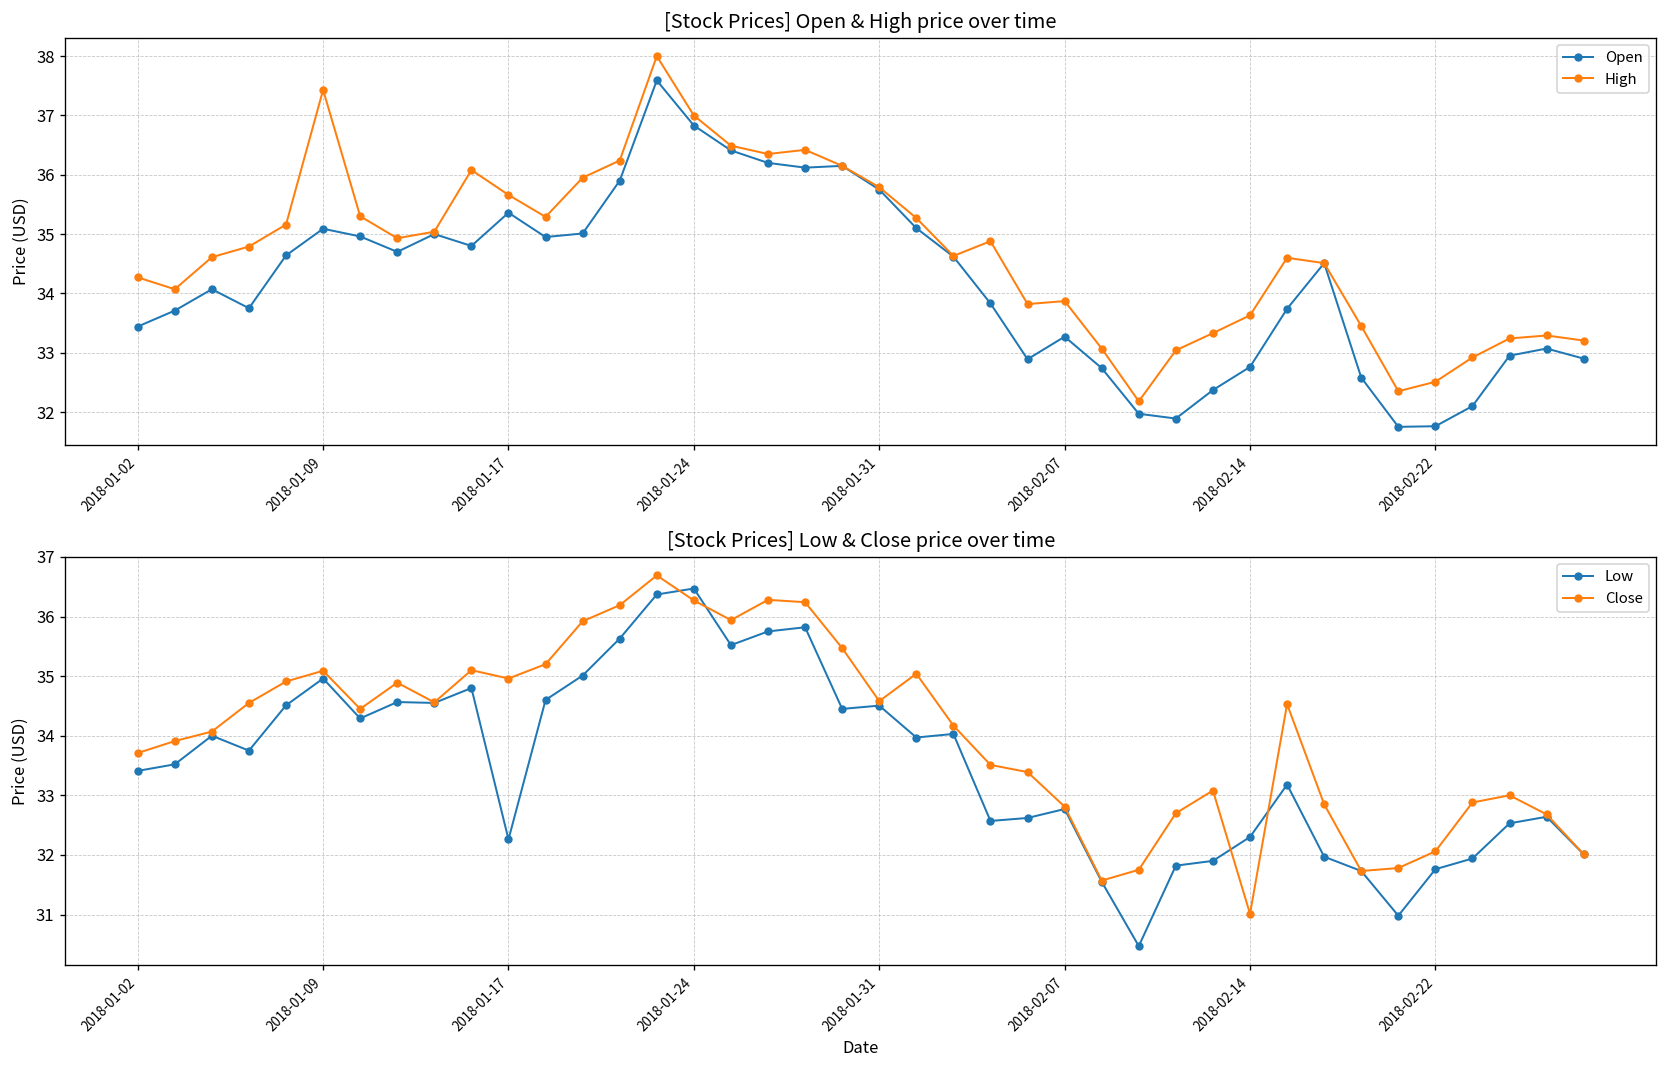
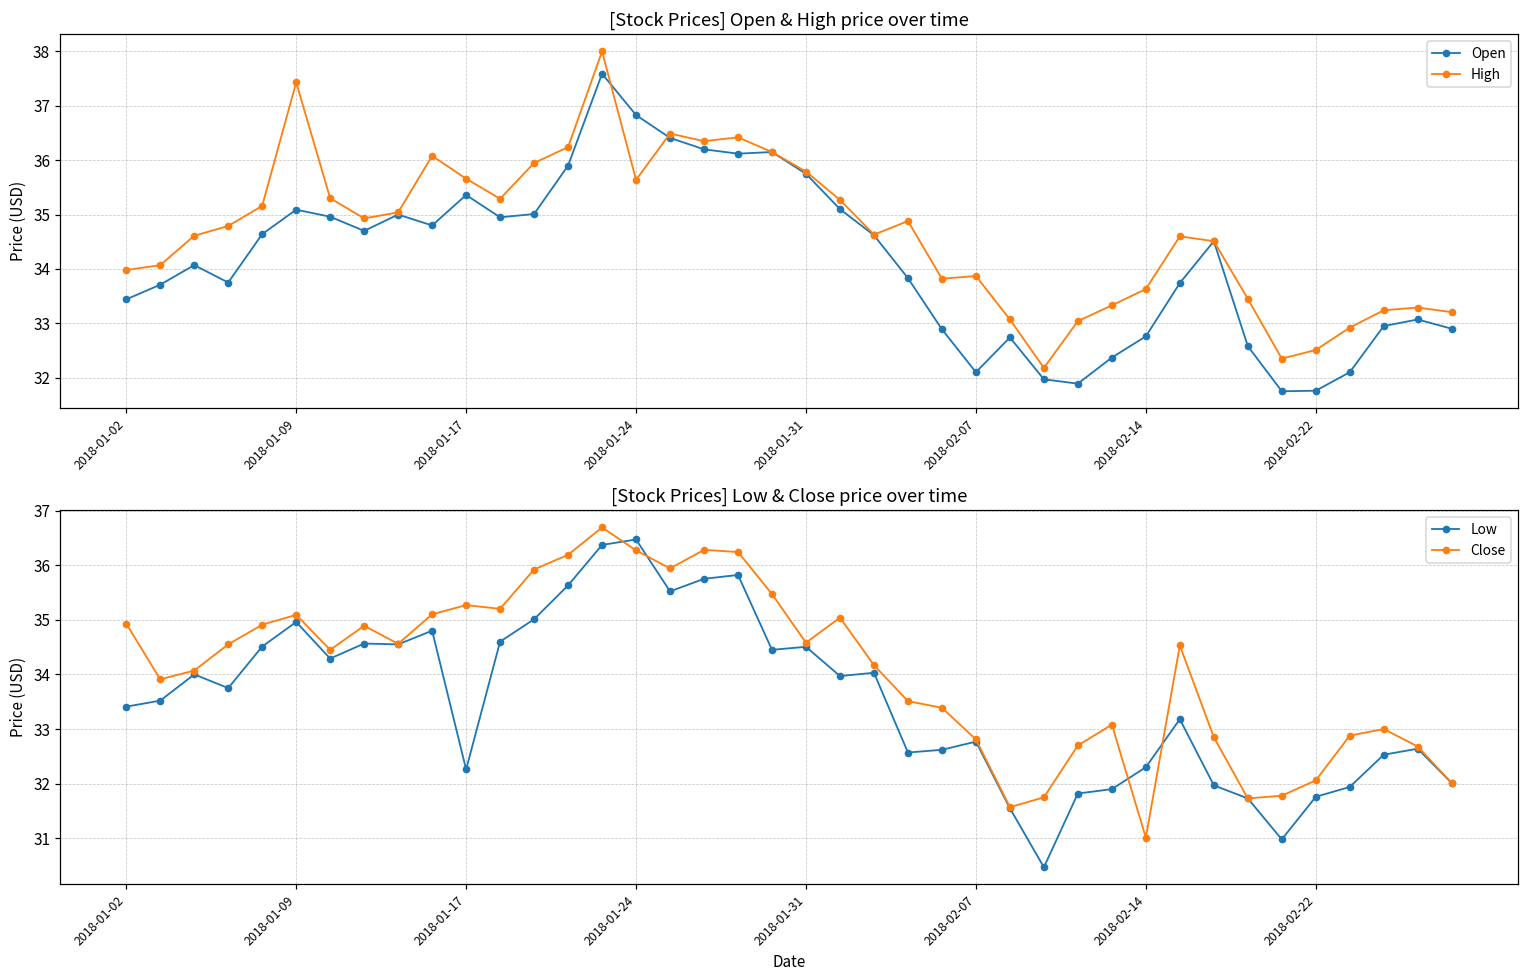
[Stock Prices] Open & High price over time, High, 2018-01-02: 34.3 -> 34.0
[Stock Prices] Open & High price over time, High, 2018-01-24: 37.0 -> 35.6
[Stock Prices] Open & High price over time, Open, 2018-02-07: 33.3 -> 32.1
[Stock Prices] Low & Close price over time, Close, 2018-01-02: 33.7 -> 34.9
[Stock Prices] Low & Close price over time, Close, 2018-01-17: 35.0 -> 35.3
